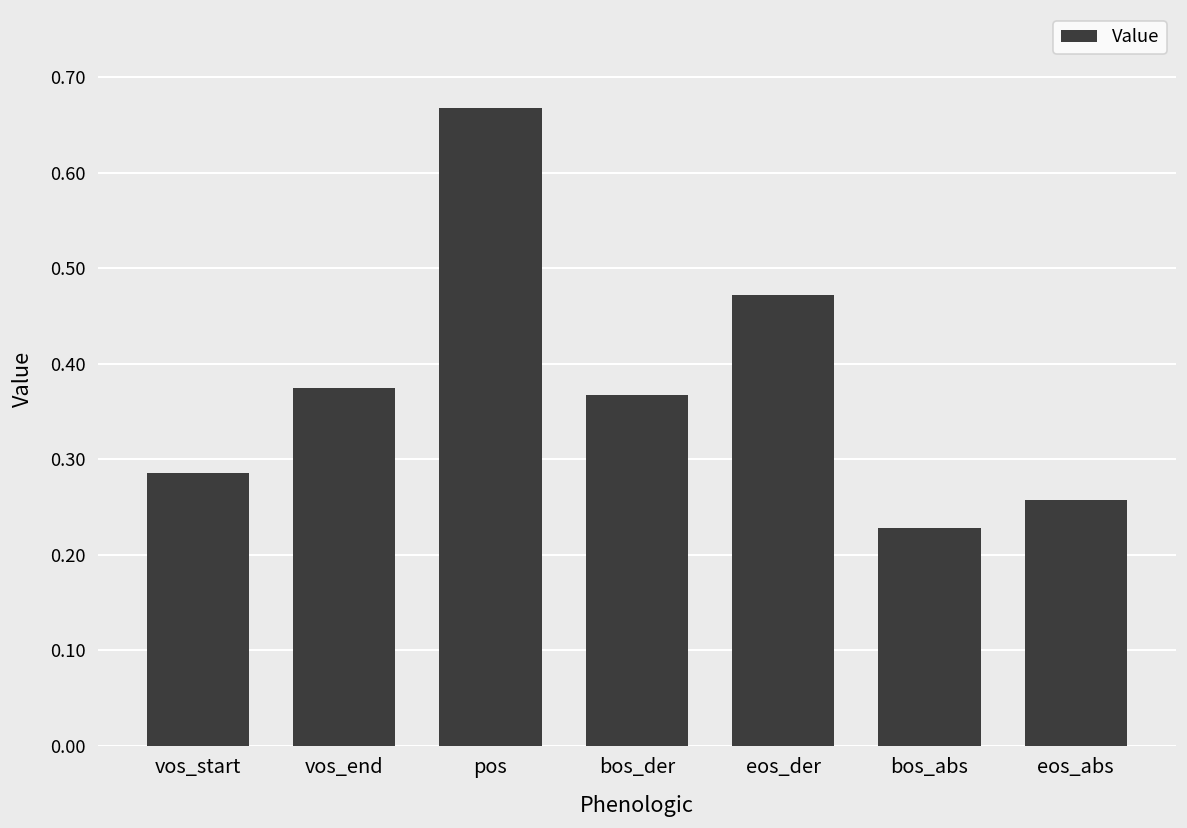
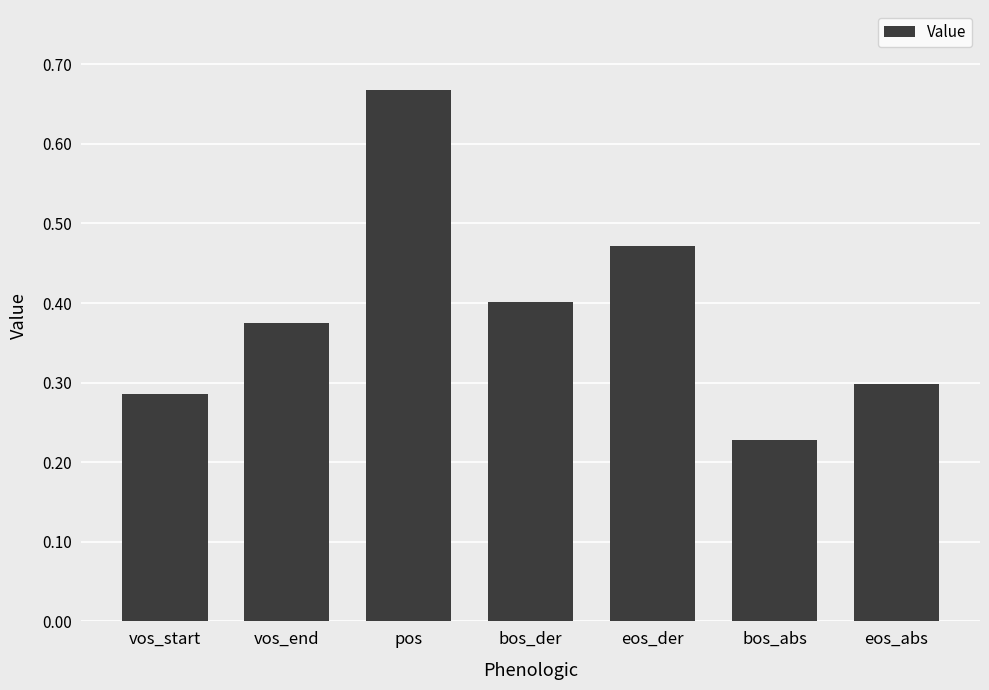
bos_der: 0.37 -> 0.40
eos_abs: 0.26 -> 0.30
